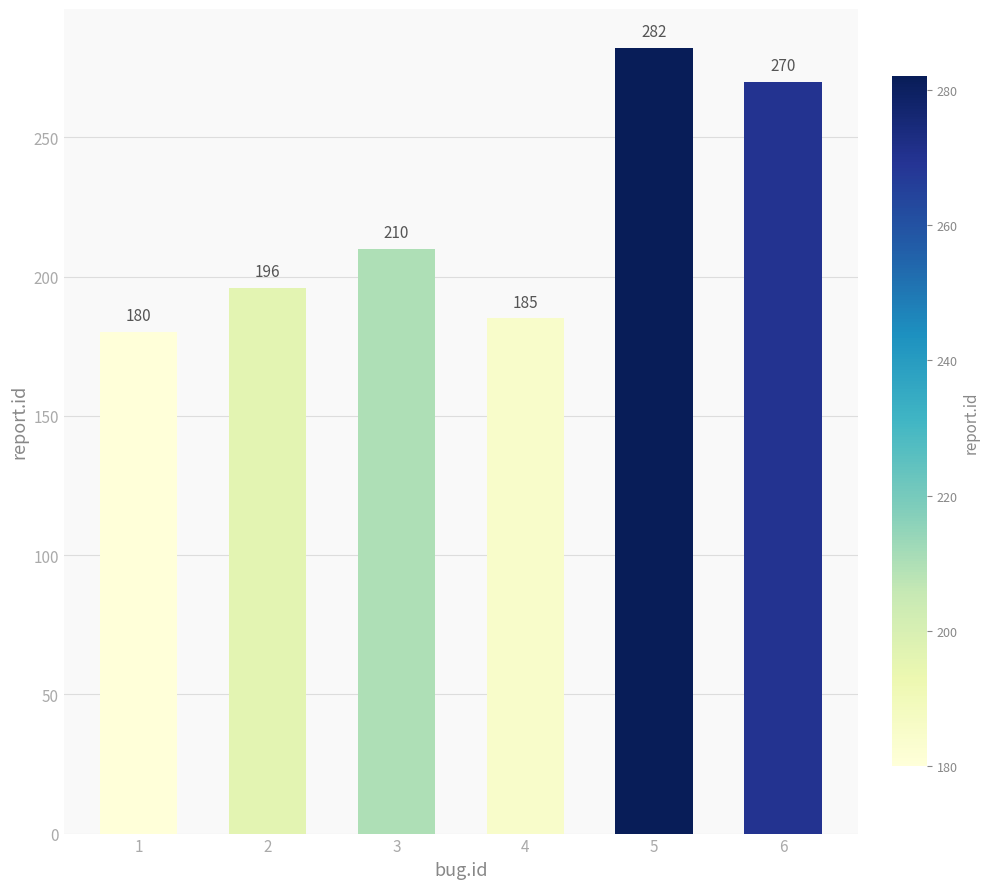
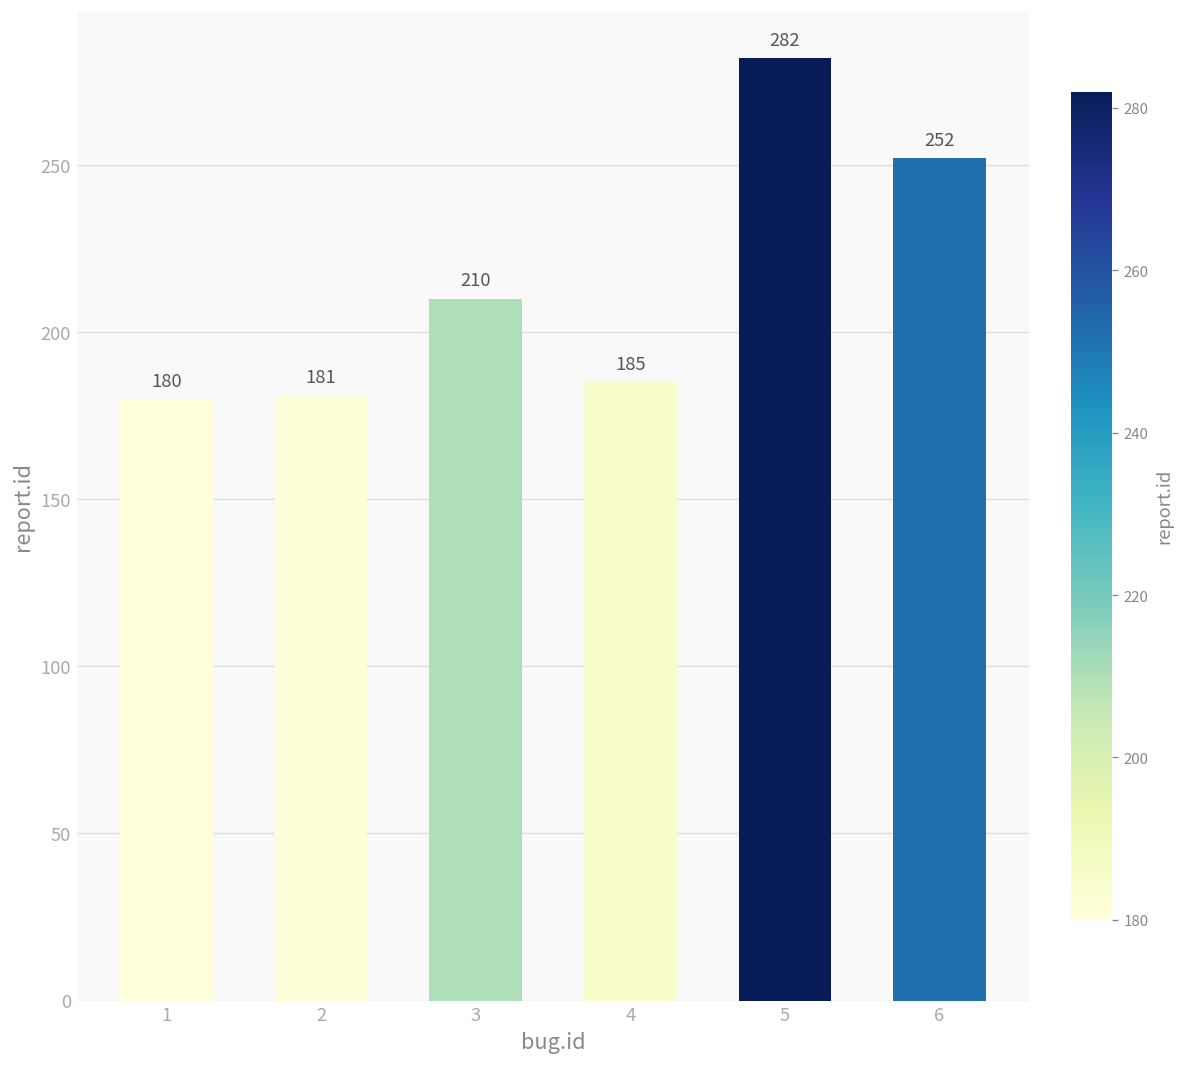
2: 196 -> 181
6: 270 -> 252
